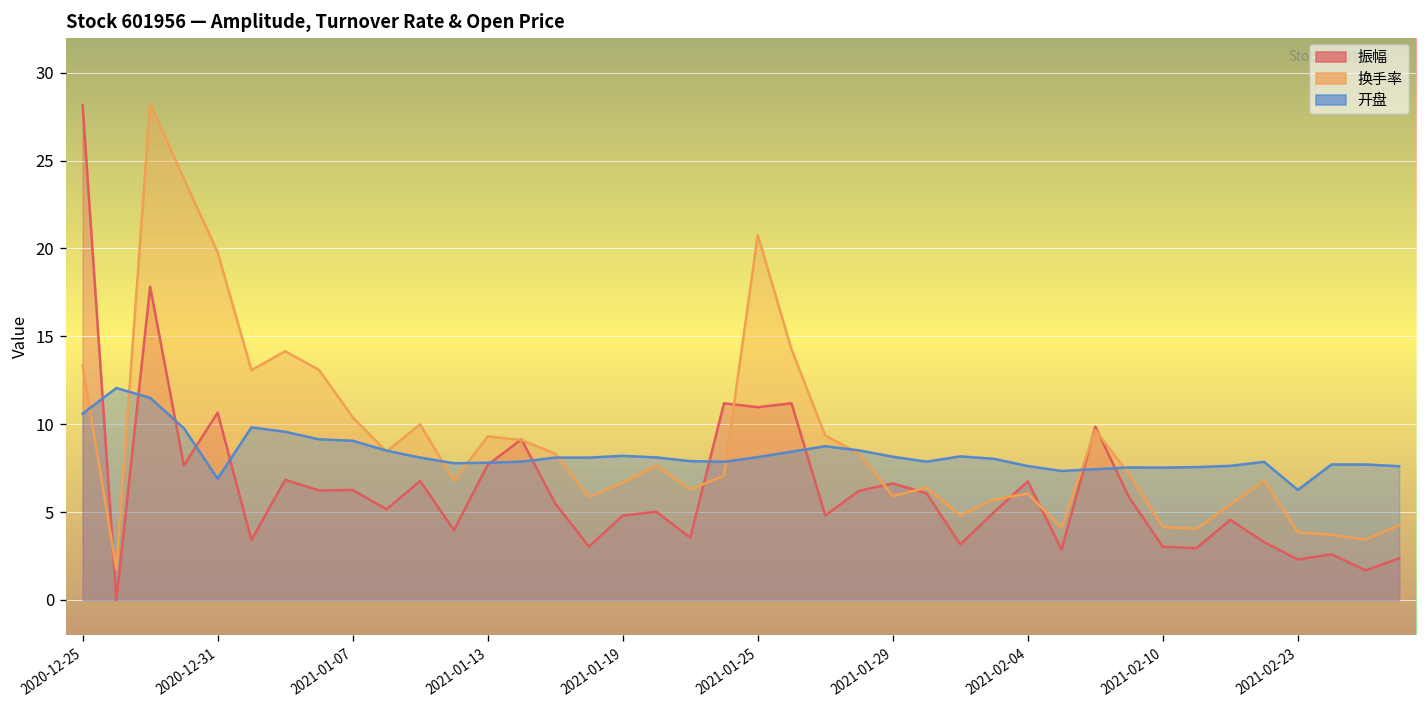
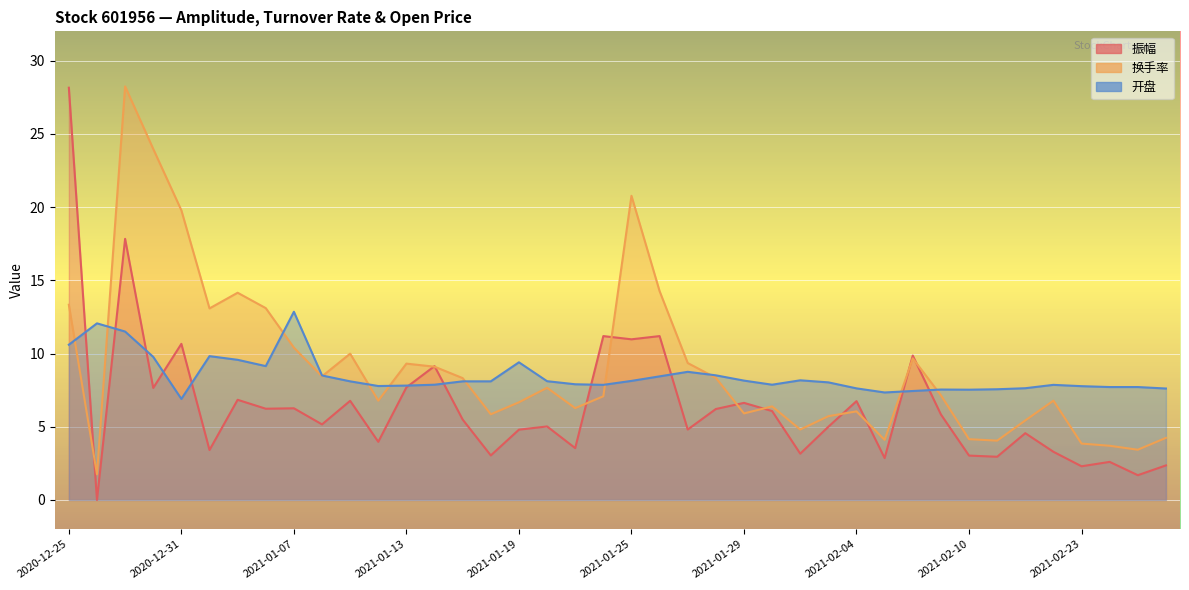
开盘, 2021-01-07: 9.1 -> 12.9
开盘, 2021-01-19: 8.2 -> 9.4
开盘, 2021-02-23: 6.3 -> 7.8
